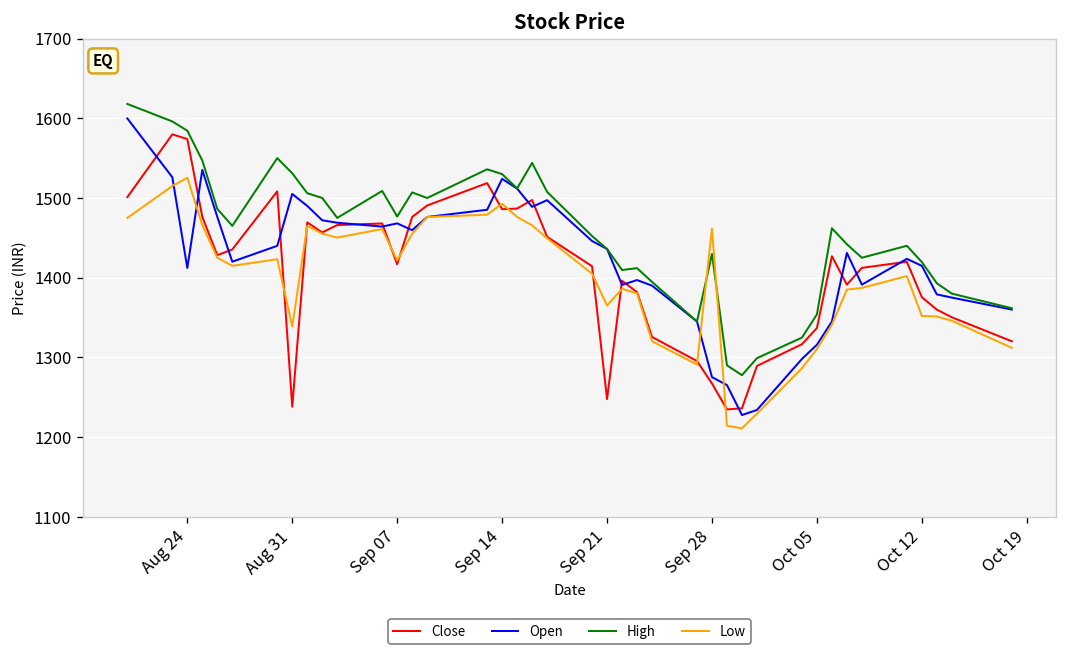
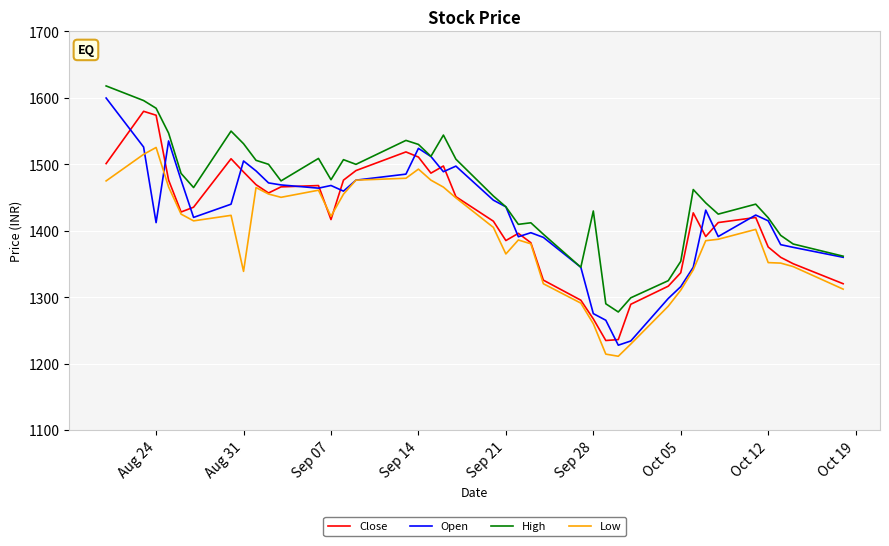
Close, Aug 31: 1240 -> 1490
Close, Sep 14: 1490 -> 1510
Close, Sep 21: 1250 -> 1390
Low, Sep 28: 1460 -> 1260
